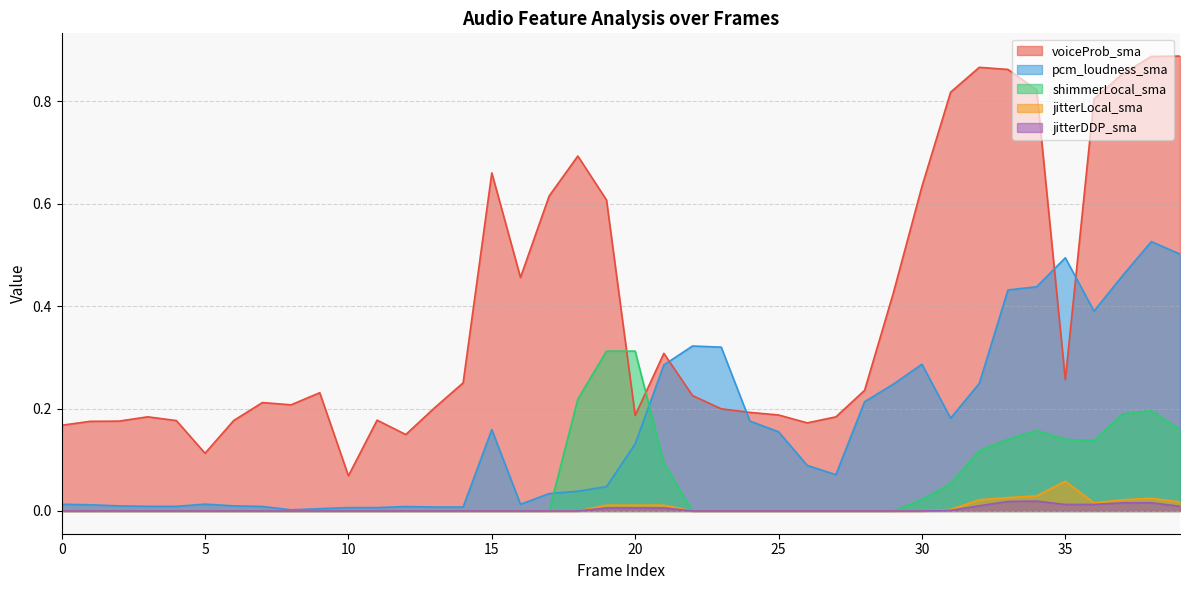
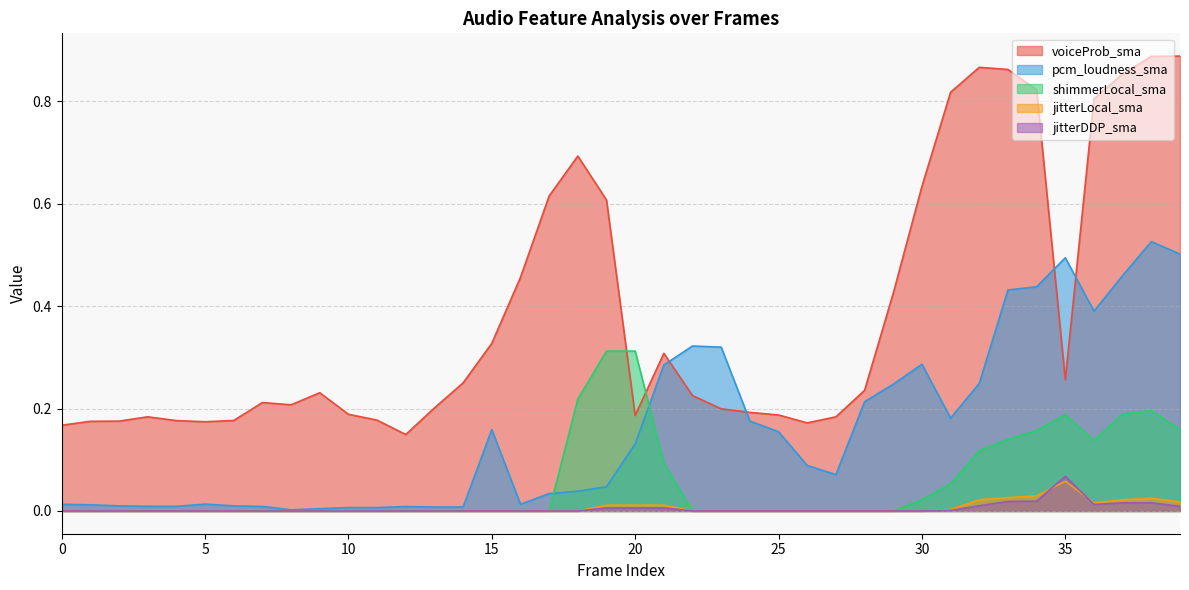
voiceProb_sma, 5: 0.11 -> 0.17
voiceProb_sma, 10: 0.07 -> 0.19
voiceProb_sma, 15: 0.66 -> 0.33
shimmerLocal_sma, 35: 0.14 -> 0.19
jitterDDP_sma, 35: 0.01 -> 0.07
